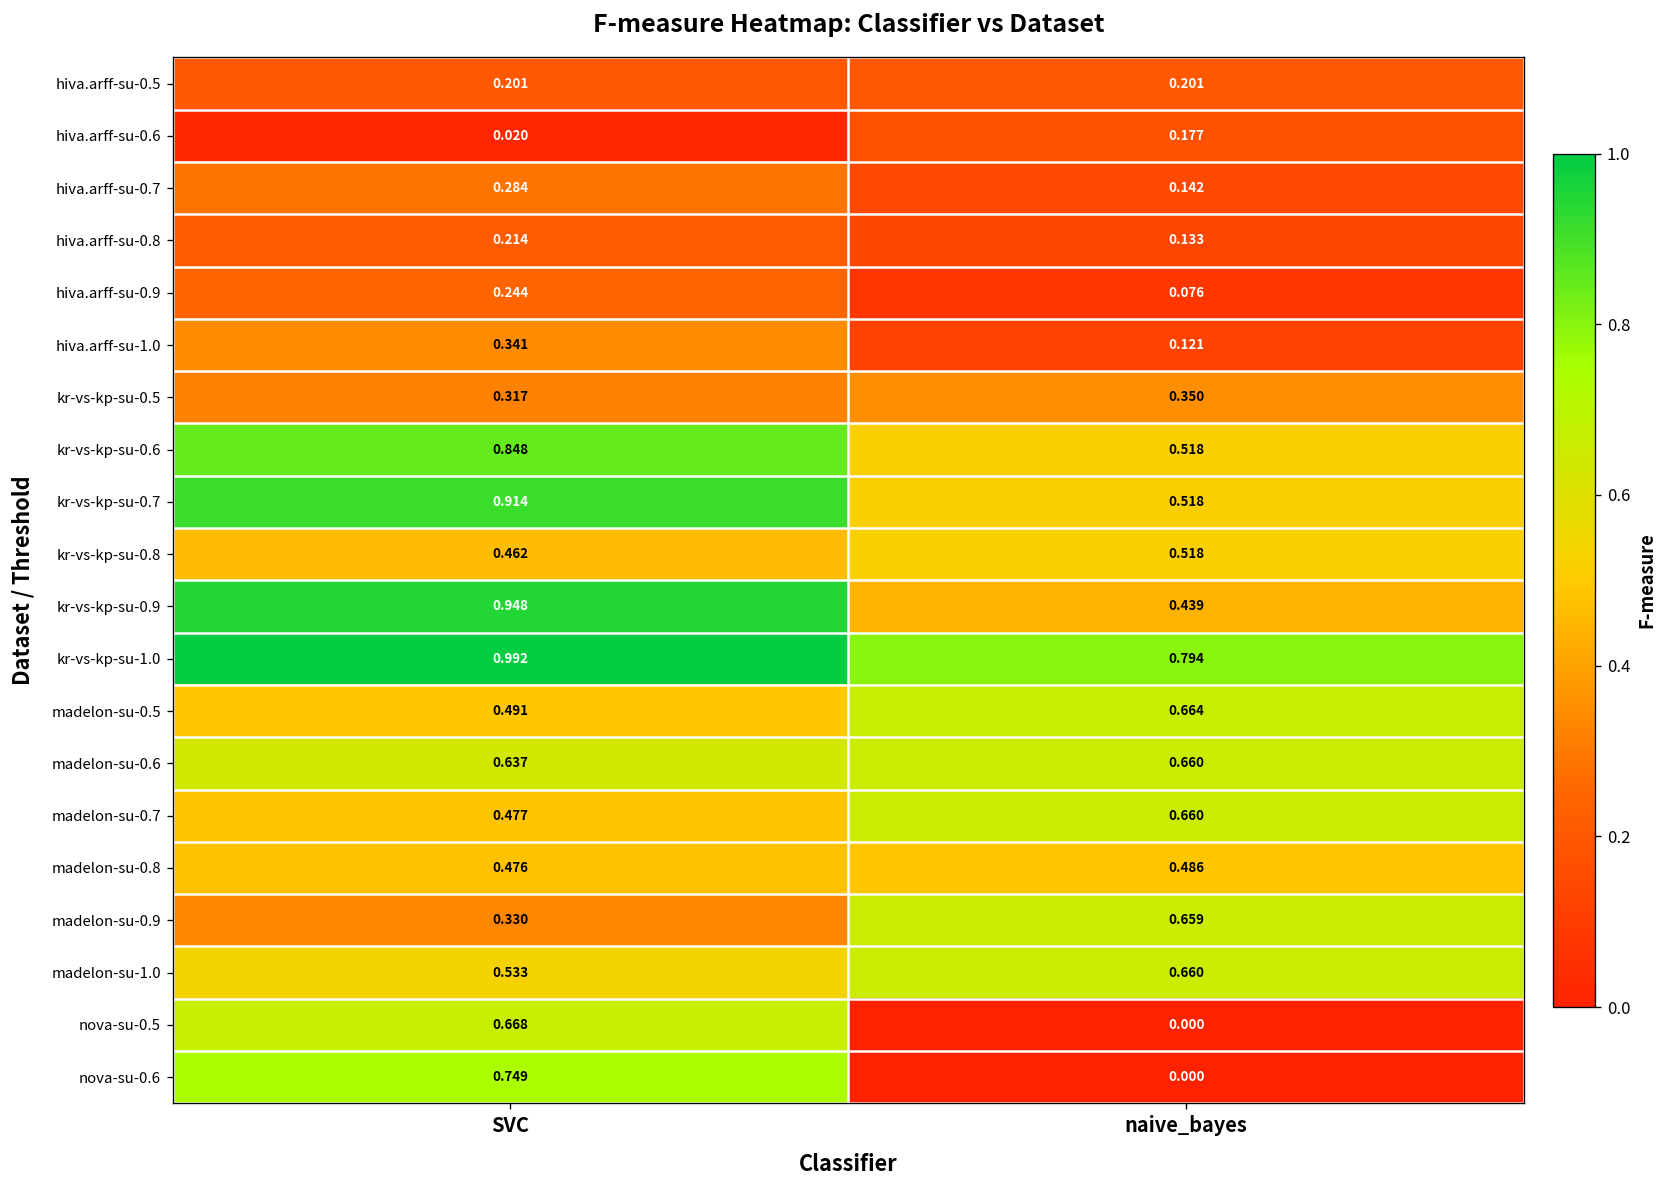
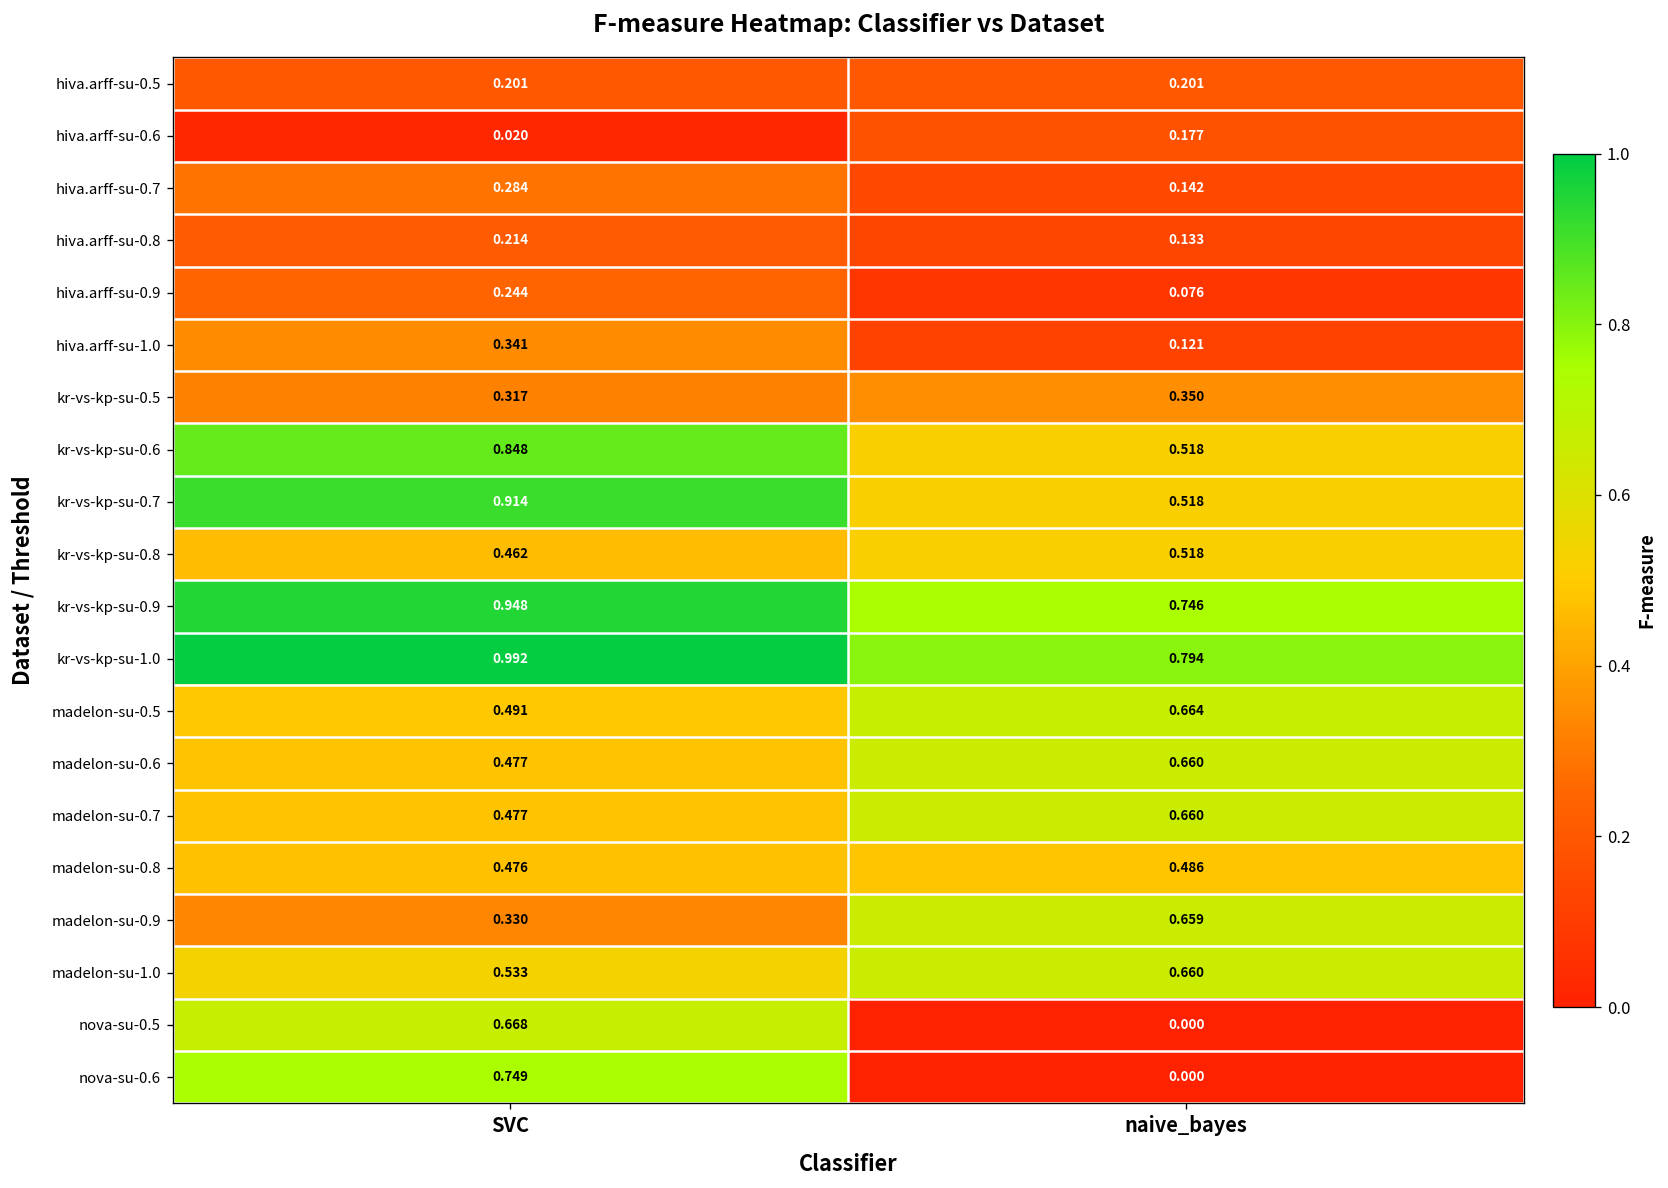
kr-vs-kp-su-0.9, naive_bayes: 0.439 -> 0.746
madelon-su-0.6, SVC: 0.637 -> 0.477
